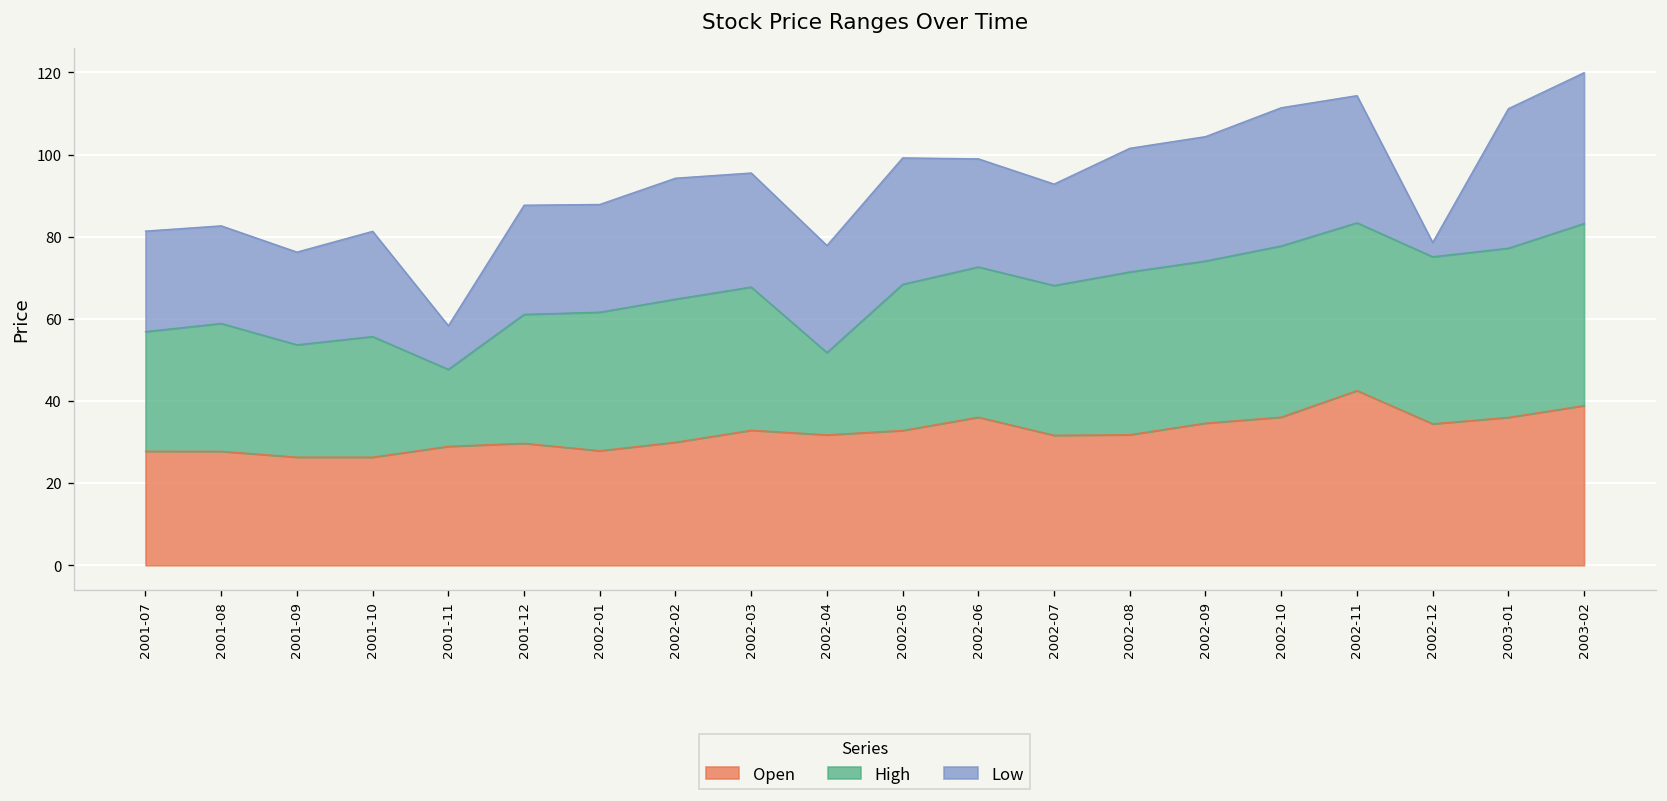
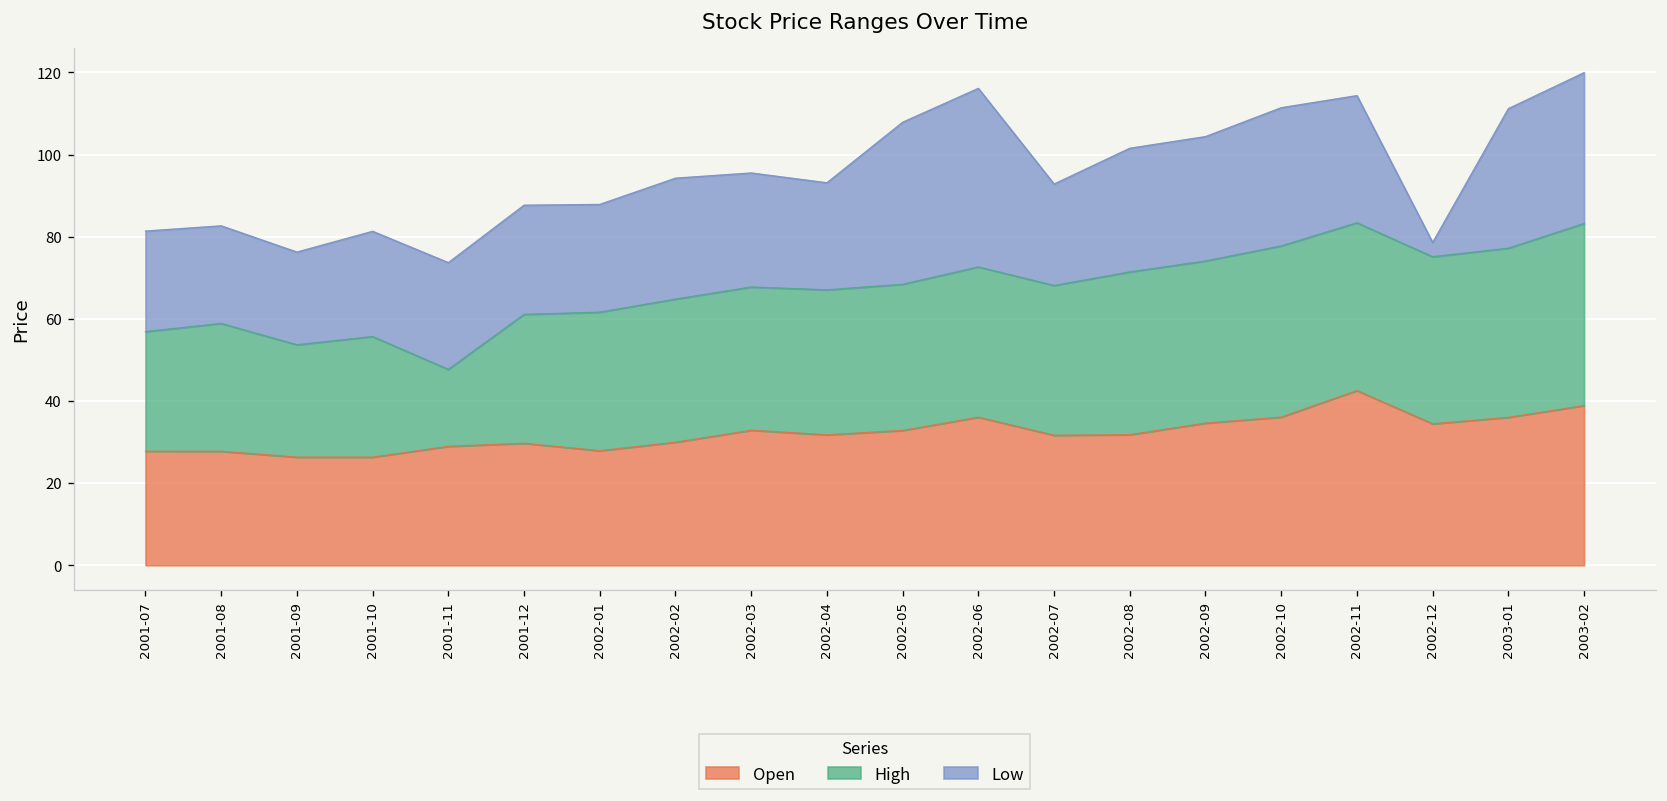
Low, 2001-11: 11 -> 26
High, 2002-04: 20 -> 35
Low, 2002-05: 31 -> 39
Low, 2002-06: 26 -> 43
